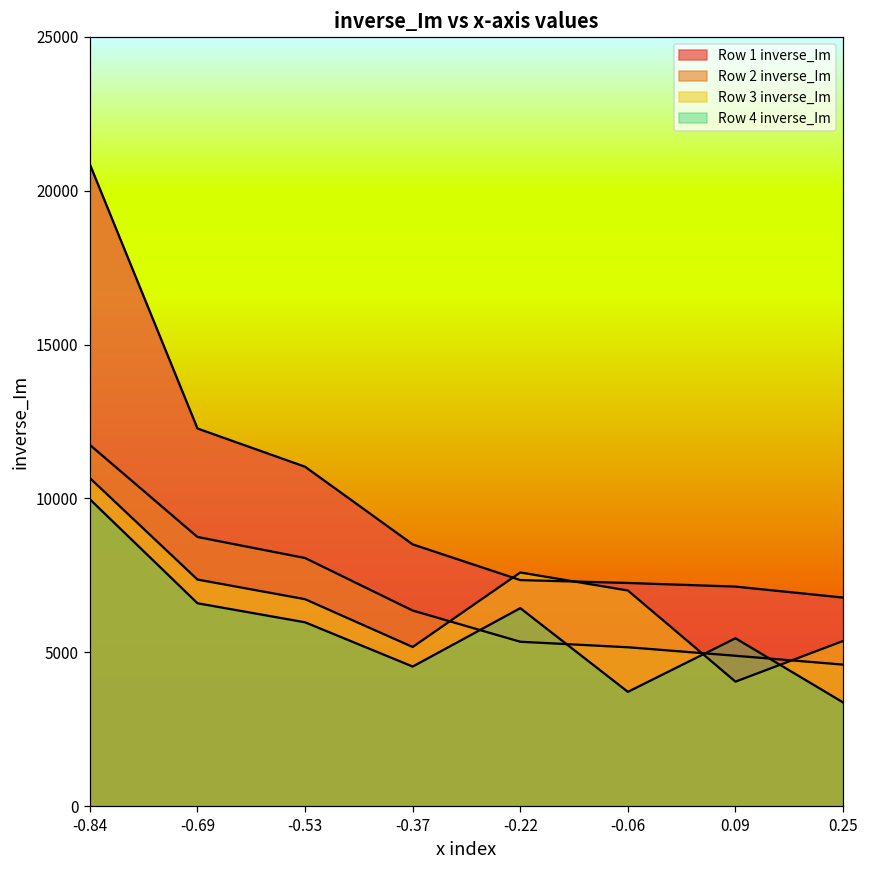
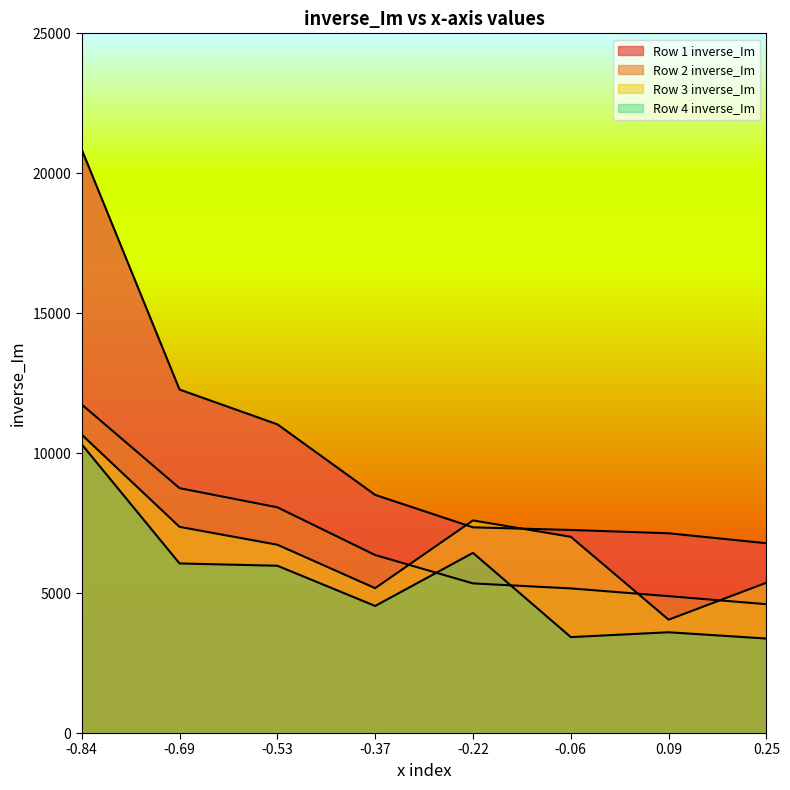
Row 4 inverse_Im, -0.84: 10000 -> 10300
Row 4 inverse_Im, -0.69: 6600 -> 6100
Row 4 inverse_Im, -0.06: 3700 -> 3400
Row 4 inverse_Im, 0.09: 5500 -> 3600
